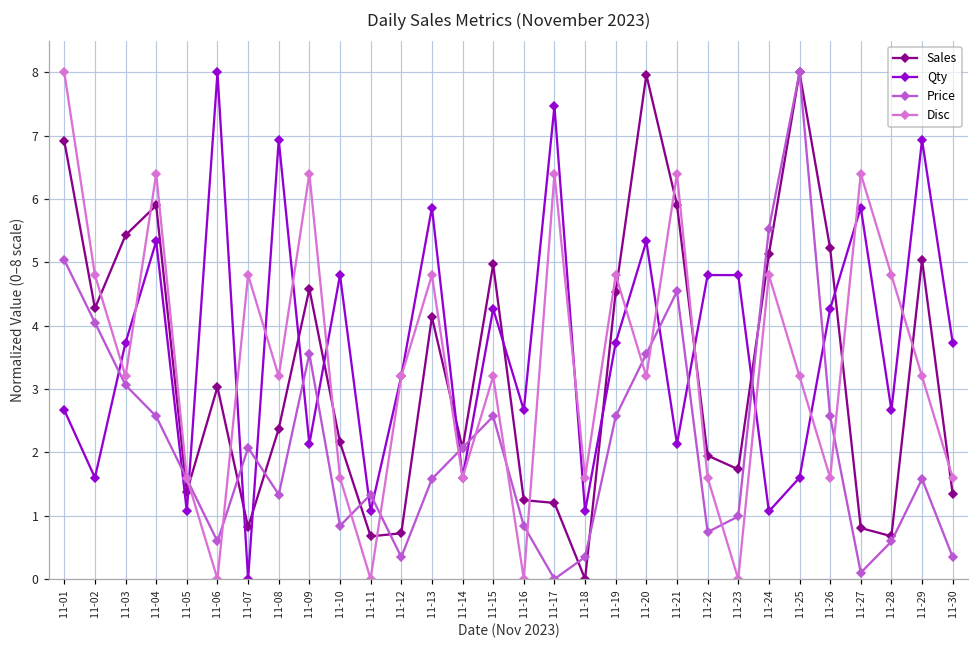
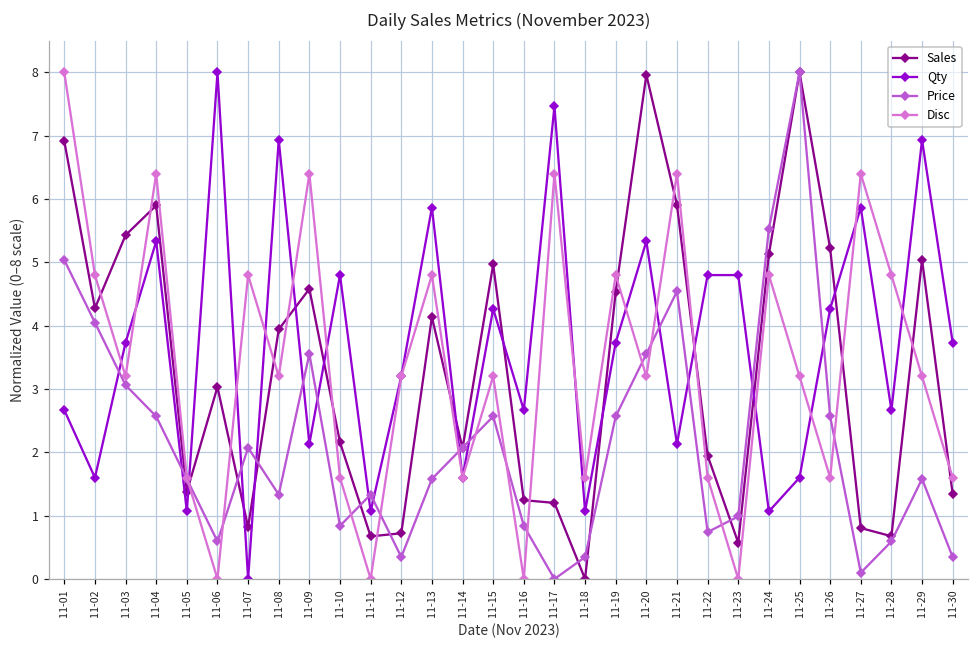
Sales, 11-08: 2.4 -> 3.9
Sales, 11-23: 1.7 -> 0.6
